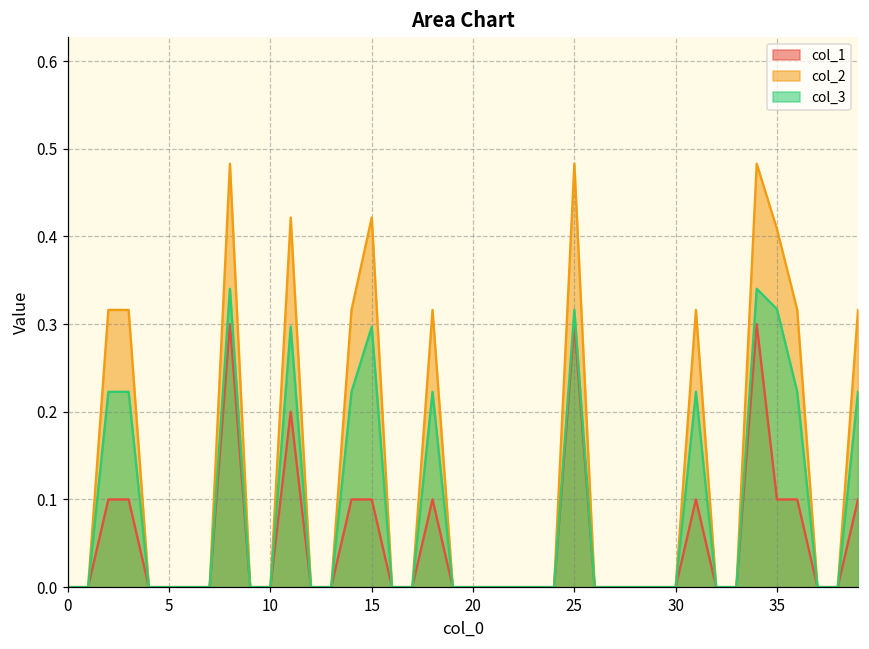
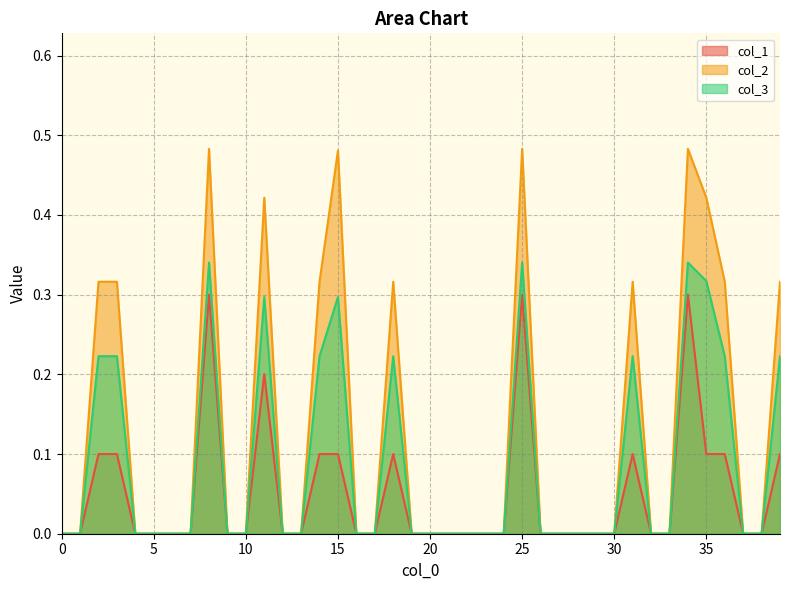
col_2, 15: 0.42 -> 0.48
col_3, 25: 0.32 -> 0.34
col_2, 35: 0.41 -> 0.42
